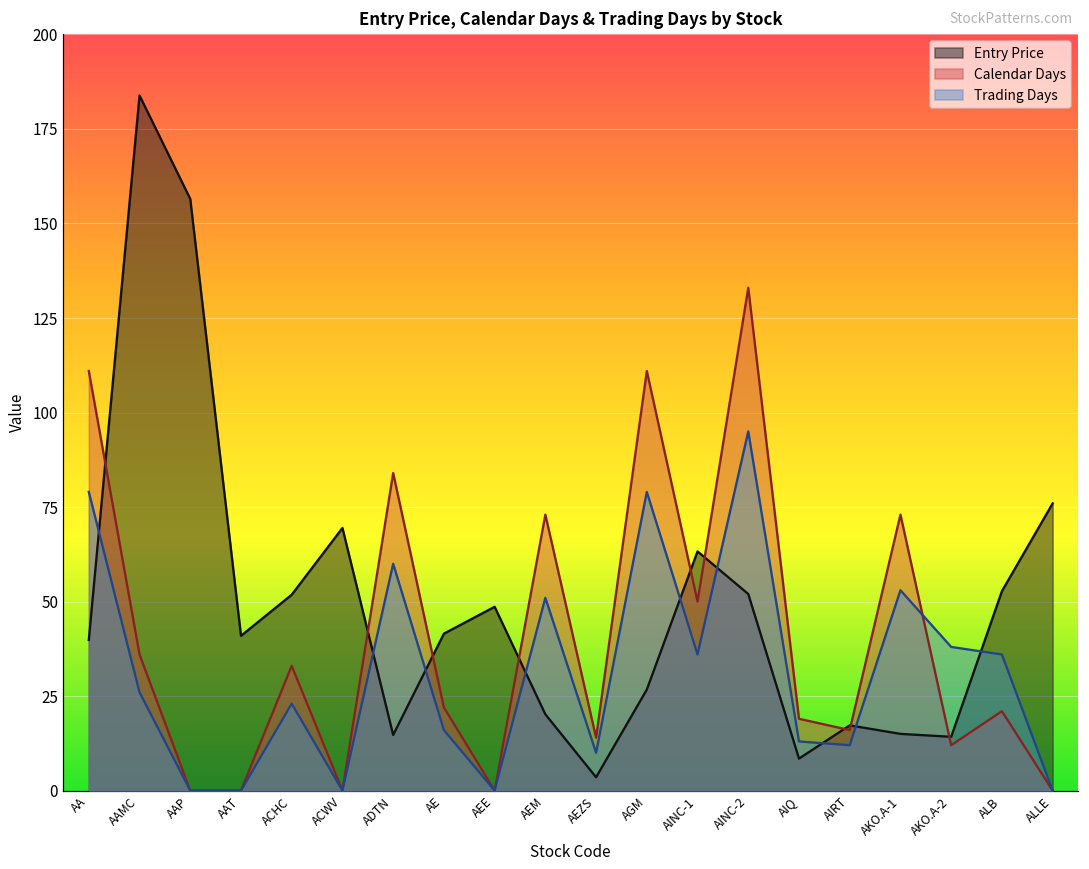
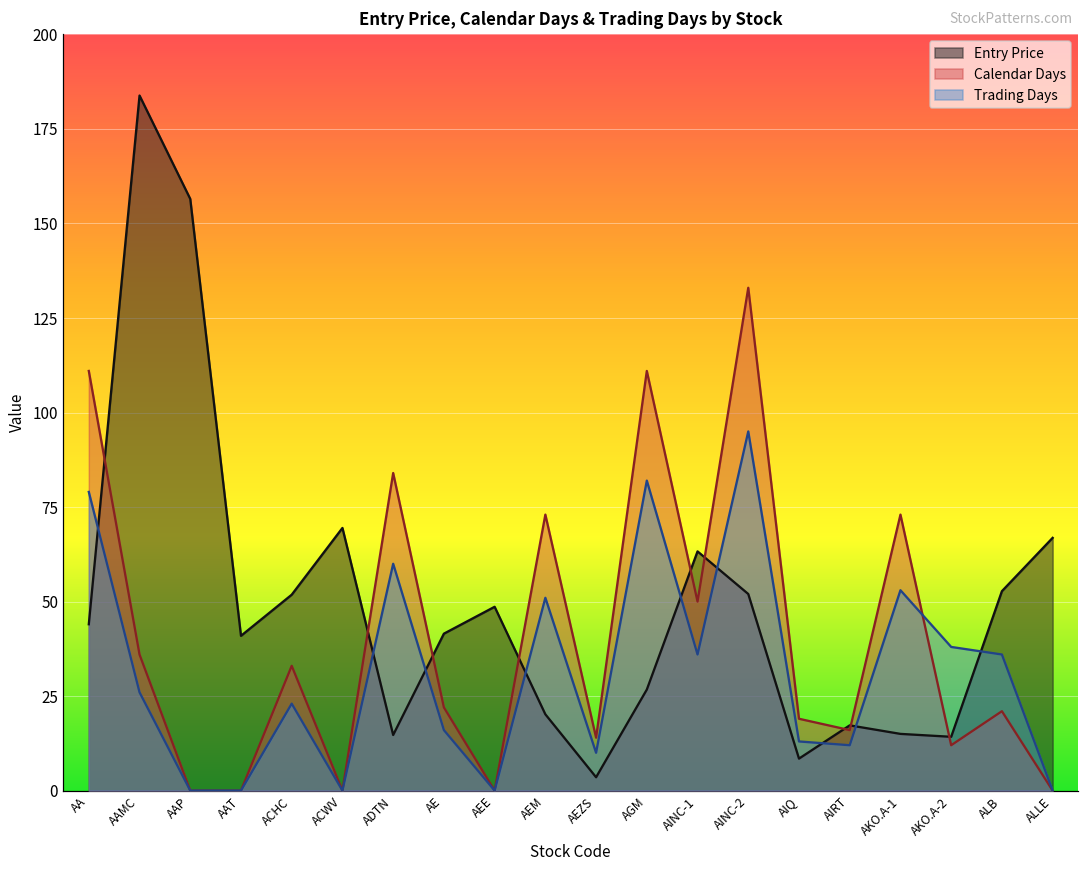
Entry Price, AA: 40 -> 44
Trading Days, AGM: 79 -> 82
Entry Price, ALLE: 76 -> 67
